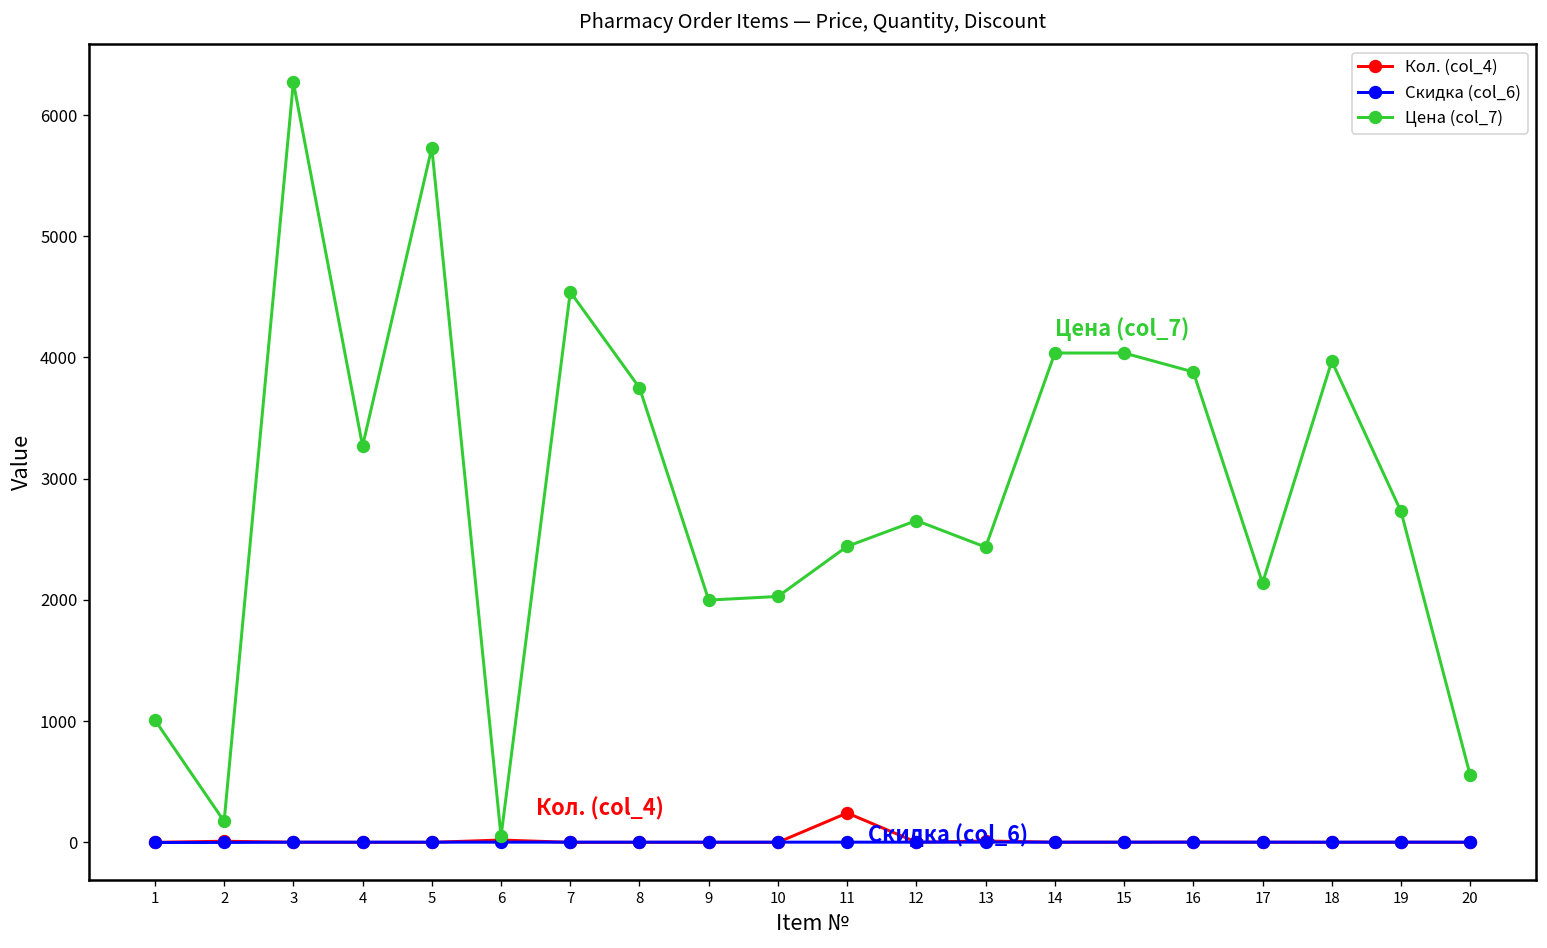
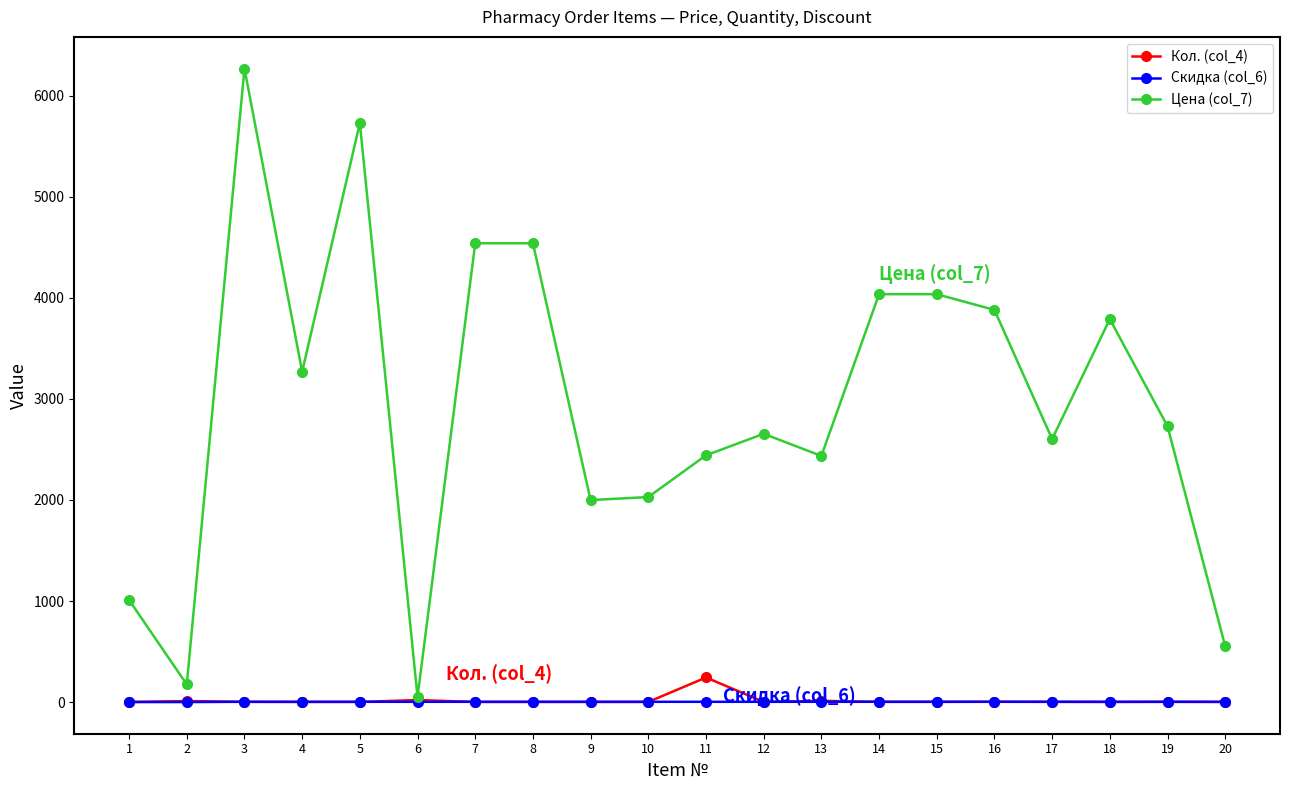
Цена (col_7), 8: 3750 -> 4540
Цена (col_7), 17: 2140 -> 2600
Цена (col_7), 18: 3970 -> 3790
